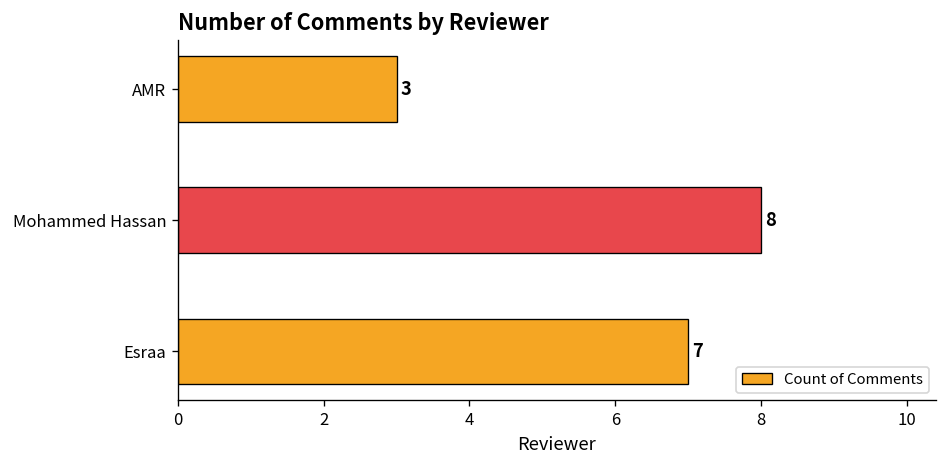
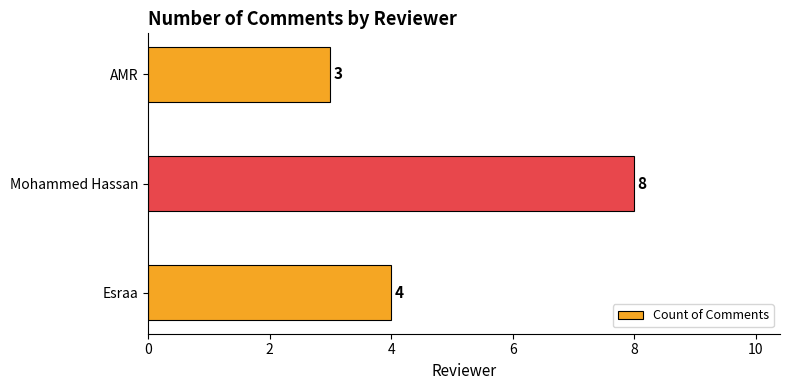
Esraa: 7 -> 4
